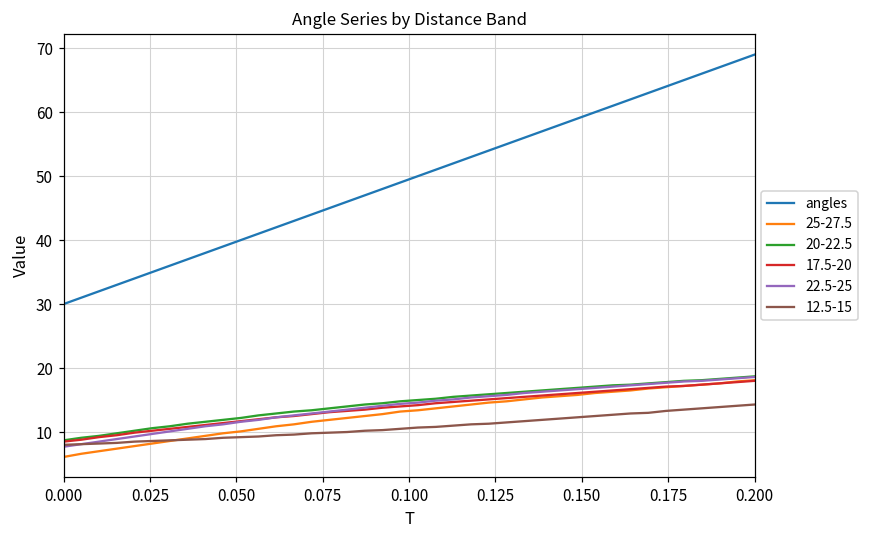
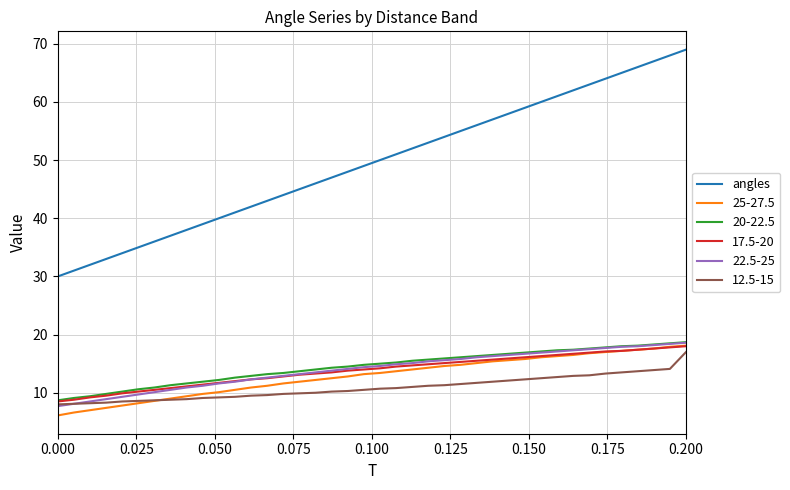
12.5-15, 0.200: 14 -> 17
